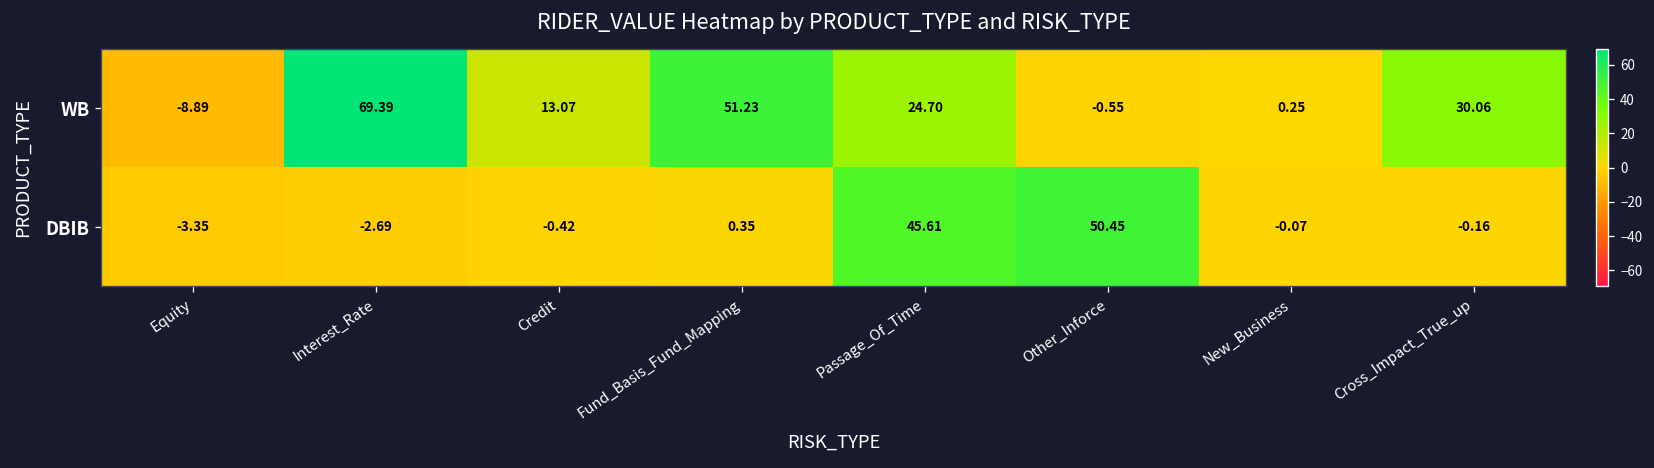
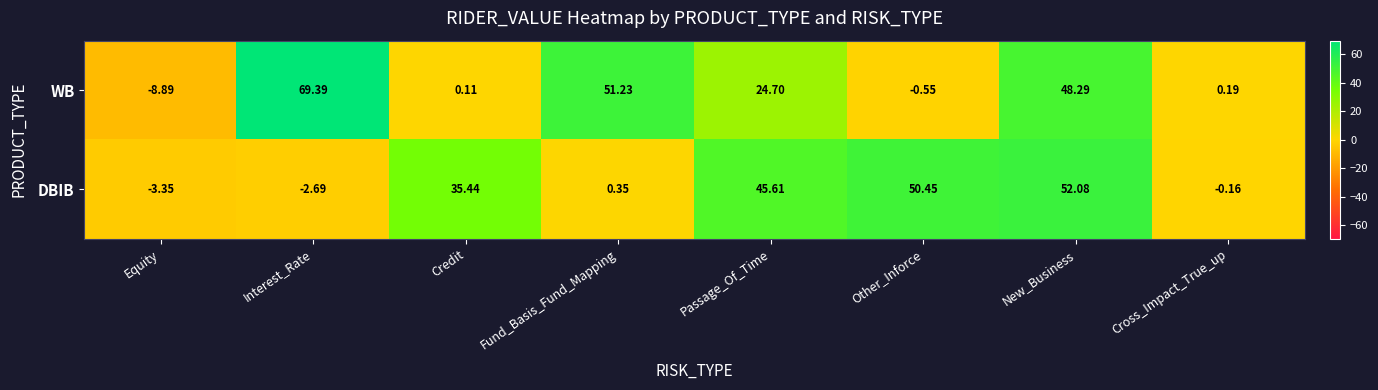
WB, Credit: 13.07 -> 0.11
WB, New_Business: 0.25 -> 48.29
WB, Cross_Impact_True_up: 30.06 -> 0.19
DBIB, Credit: -0.42 -> 35.44
DBIB, New_Business: -0.07 -> 52.08
